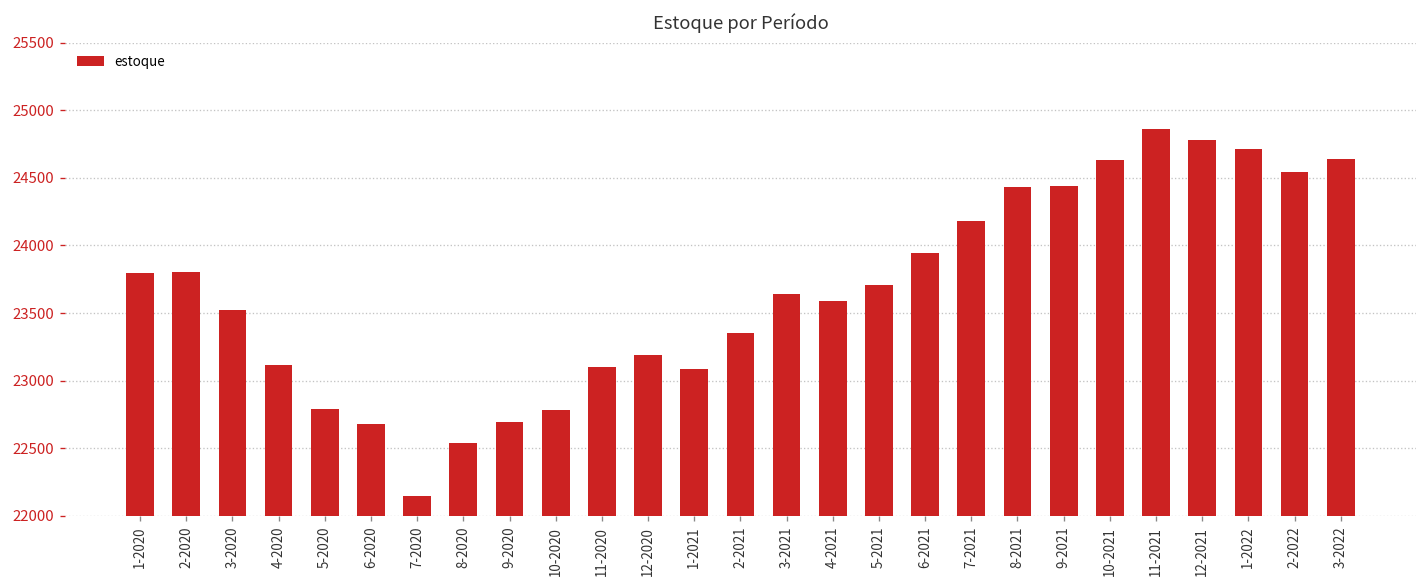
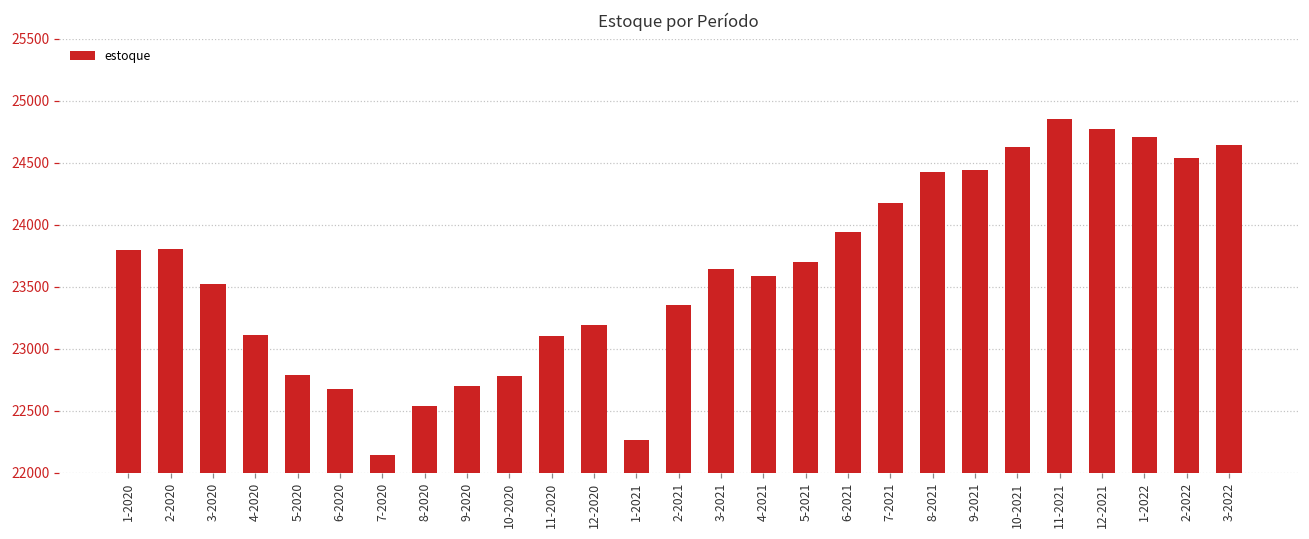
1-2021: 23090 -> 22270
